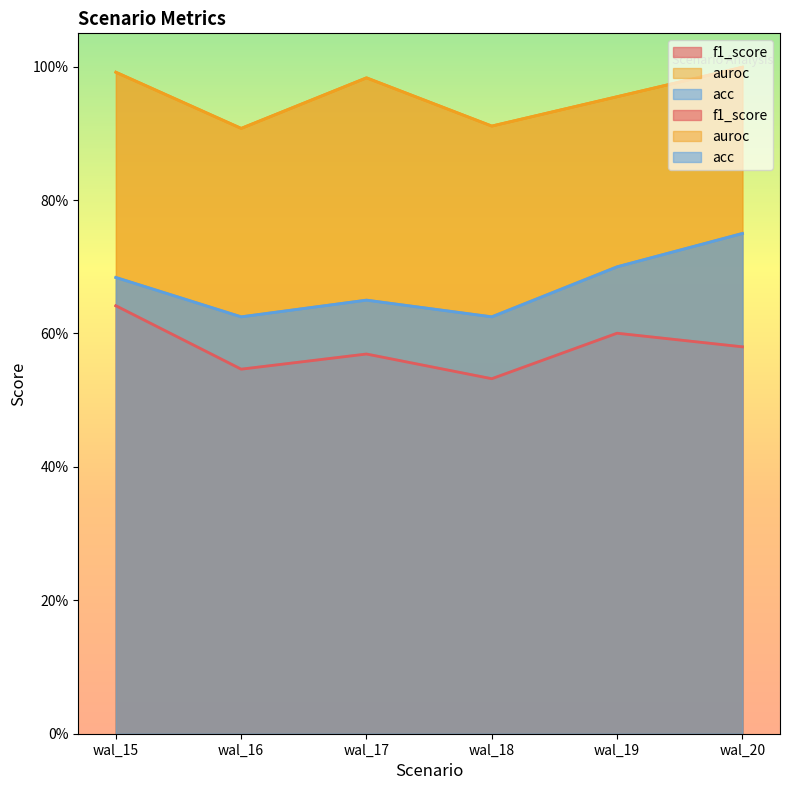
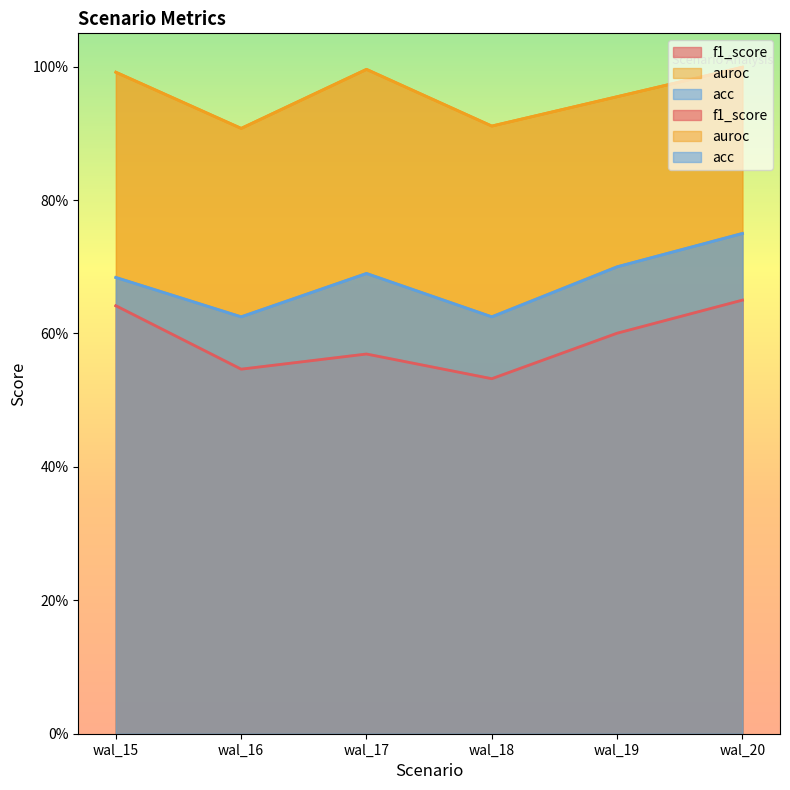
auroc, wal_17: 98% -> 100%
acc, wal_17: 65% -> 69%
f1_score, wal_20: 58% -> 65%
